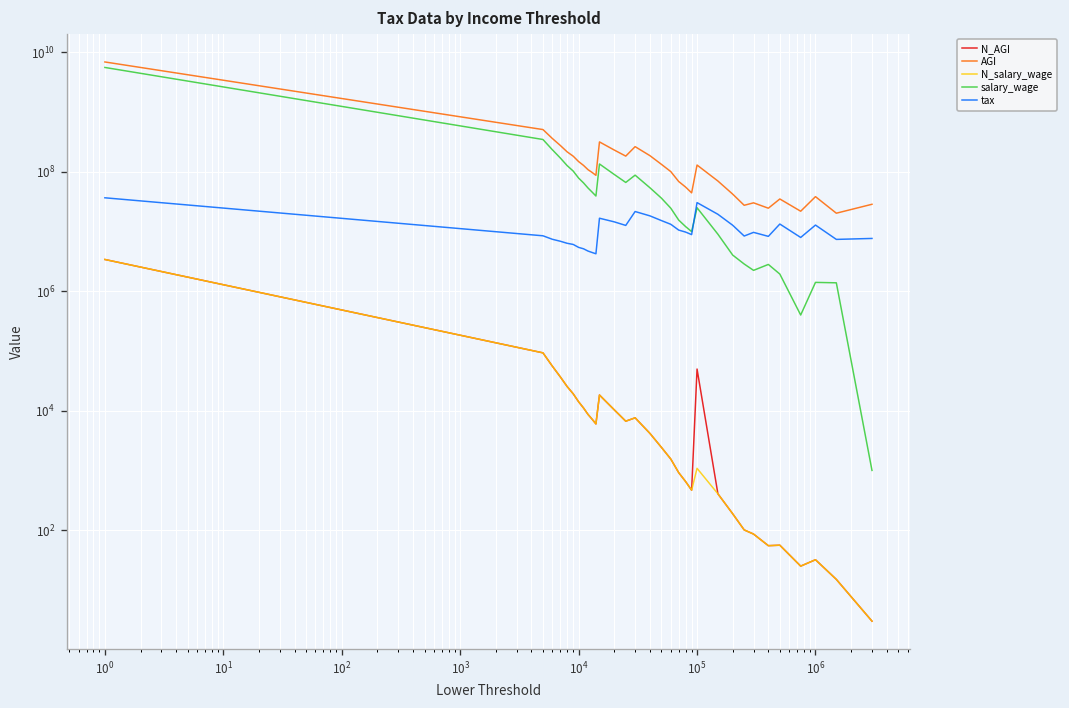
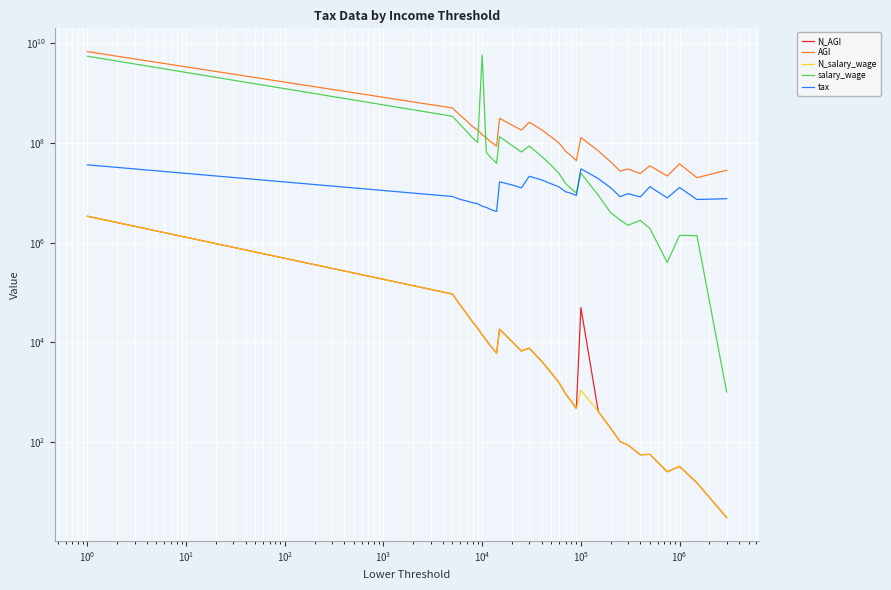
salary_wage, 10^4: 80000000 -> 6000000000
